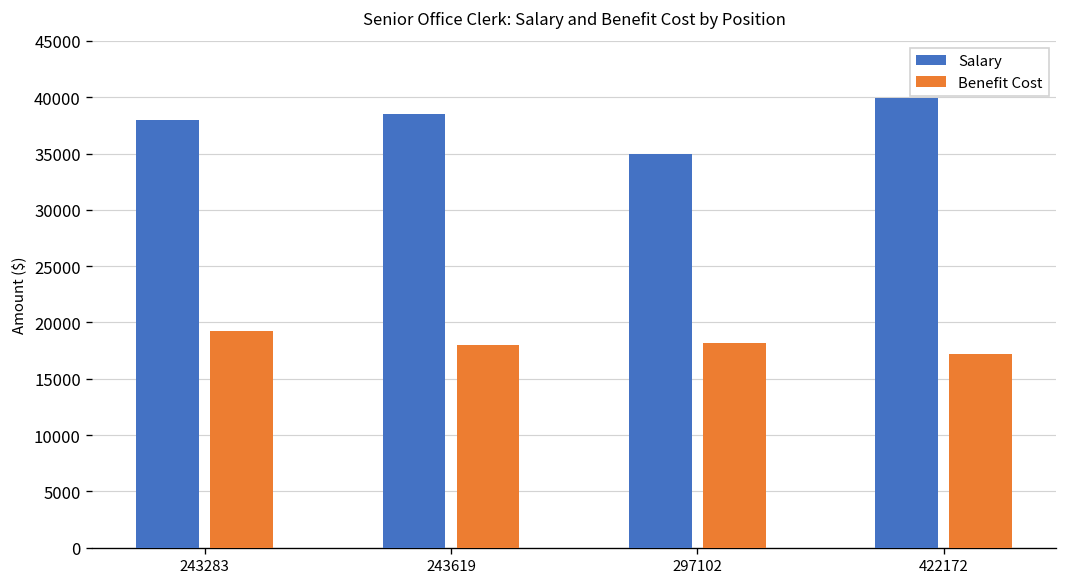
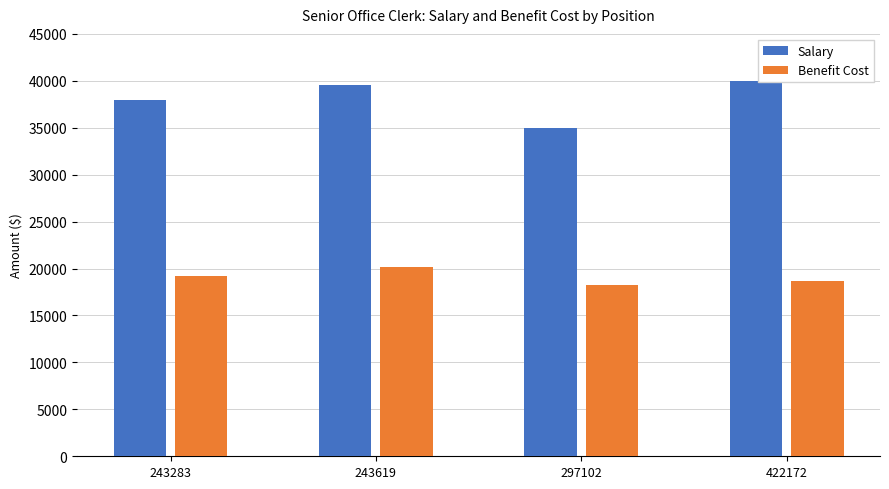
Salary, 243619: 39000 -> 40000
Benefit Cost, 243619: 18000 -> 20000
Benefit Cost, 422172: 17000 -> 19000
